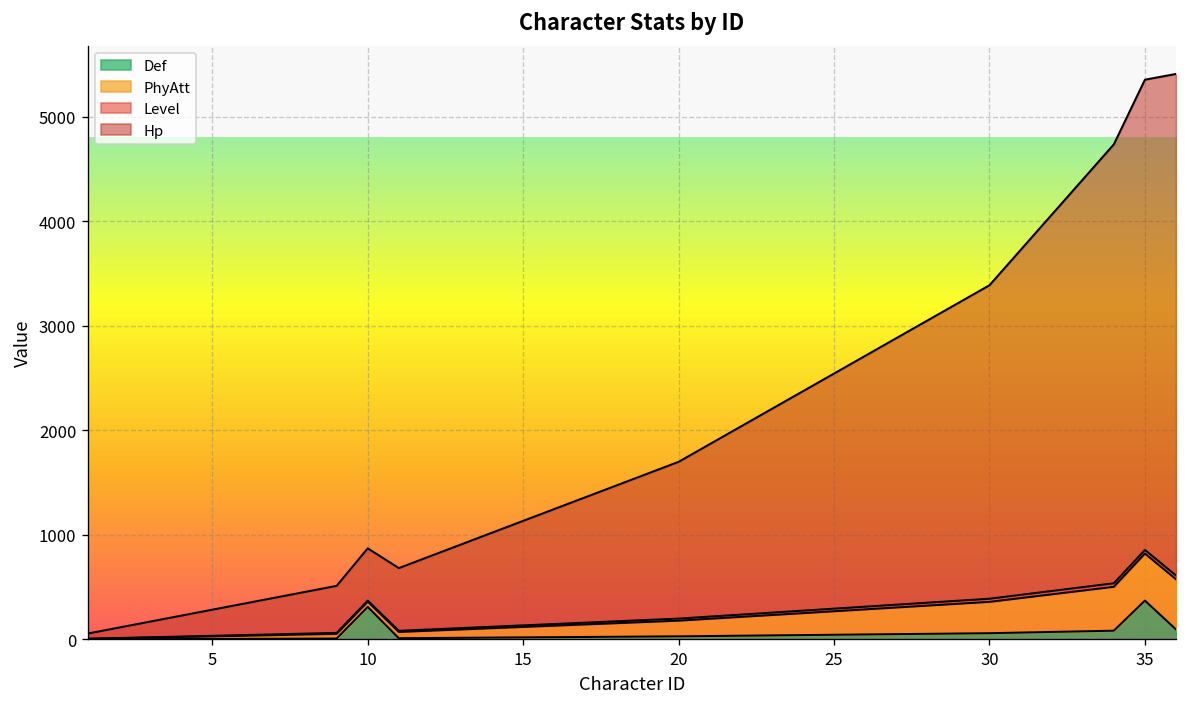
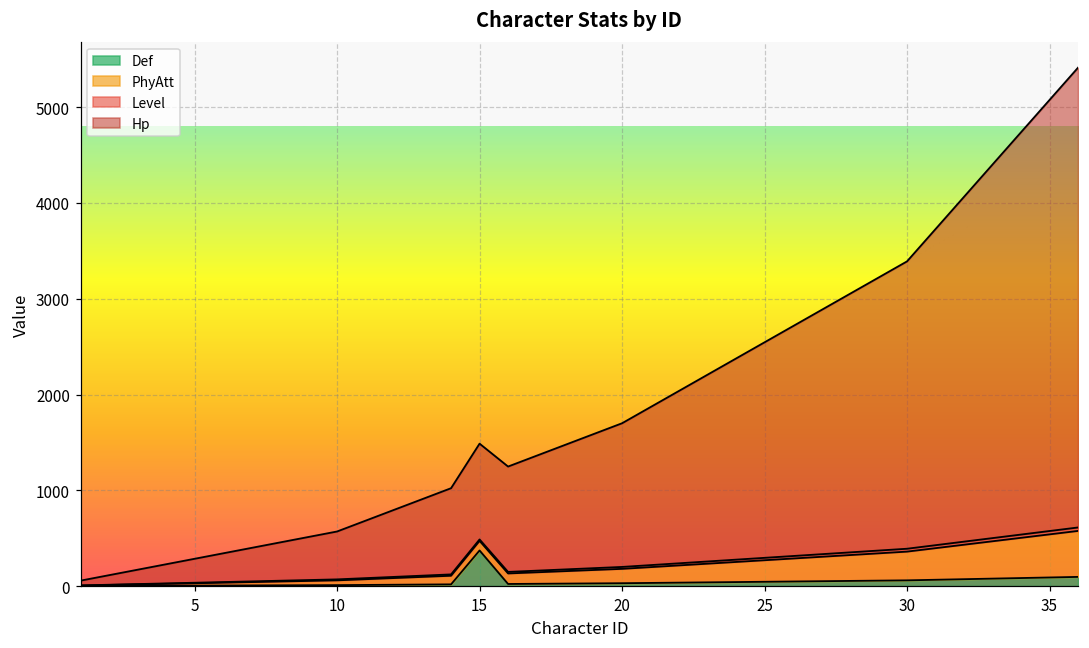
Def, 10: 300 -> 0
Def, 15: 0 -> 400
Def, 35: 400 -> 100
